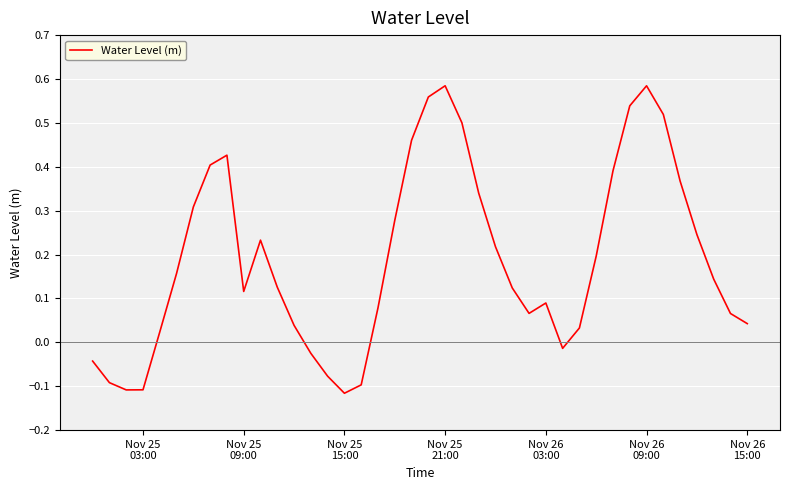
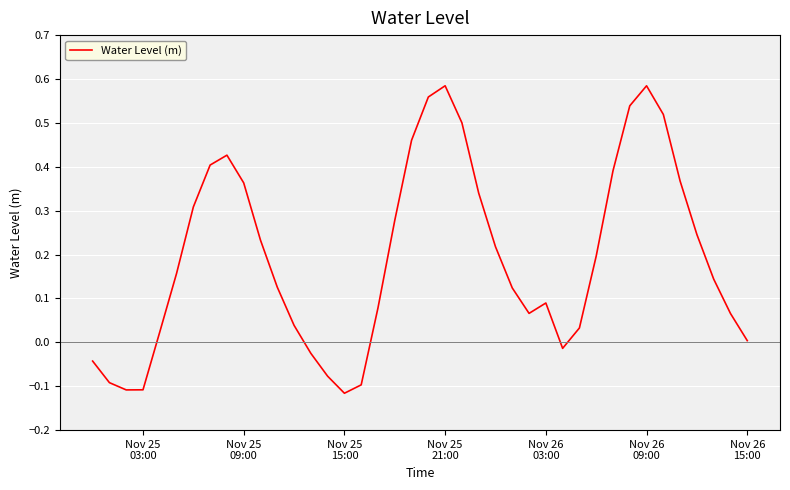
Nov 25 09:00: 0.12 -> 0.36
Nov 26 15:00: 0.04 -> 0.00
